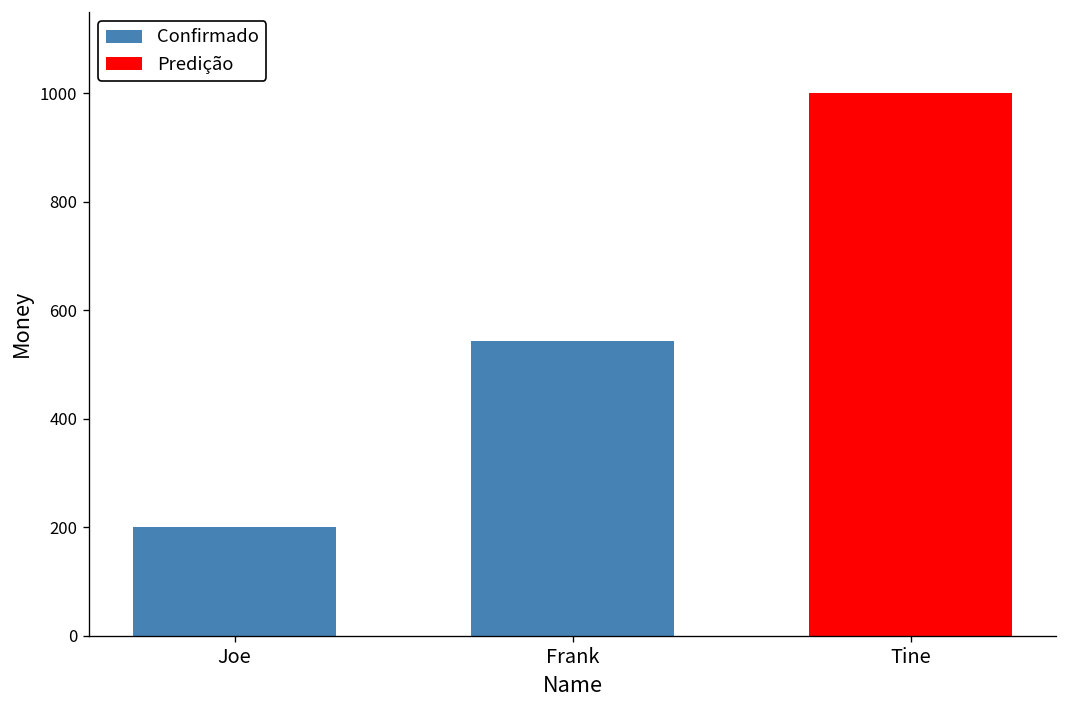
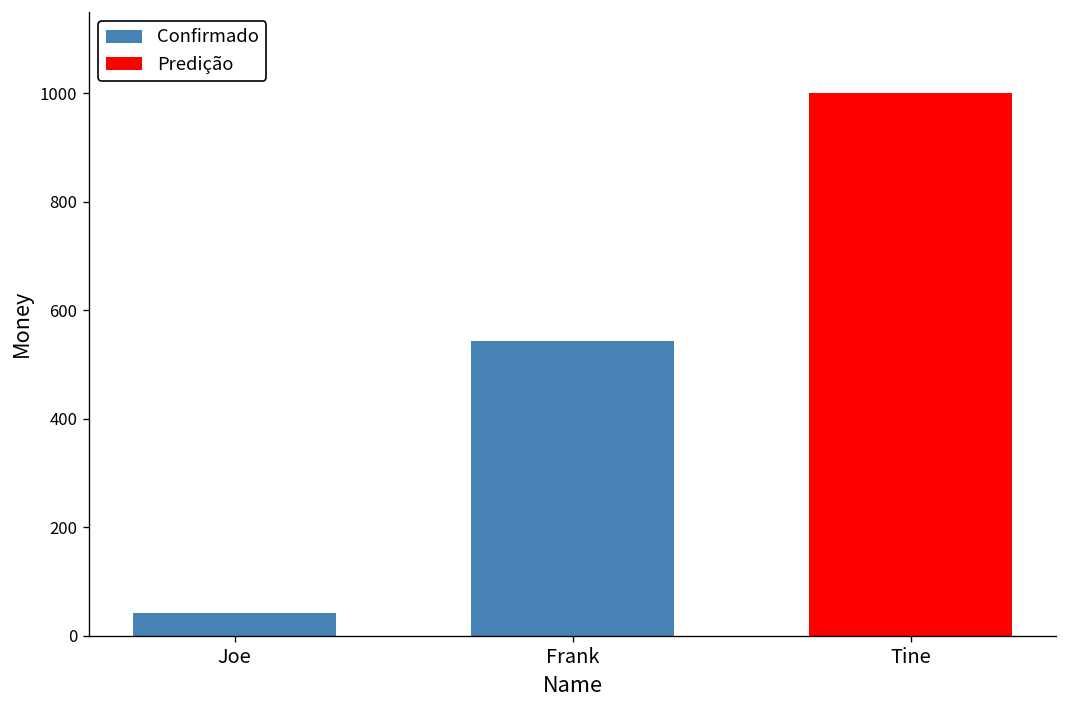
Joe: 200 -> 40
